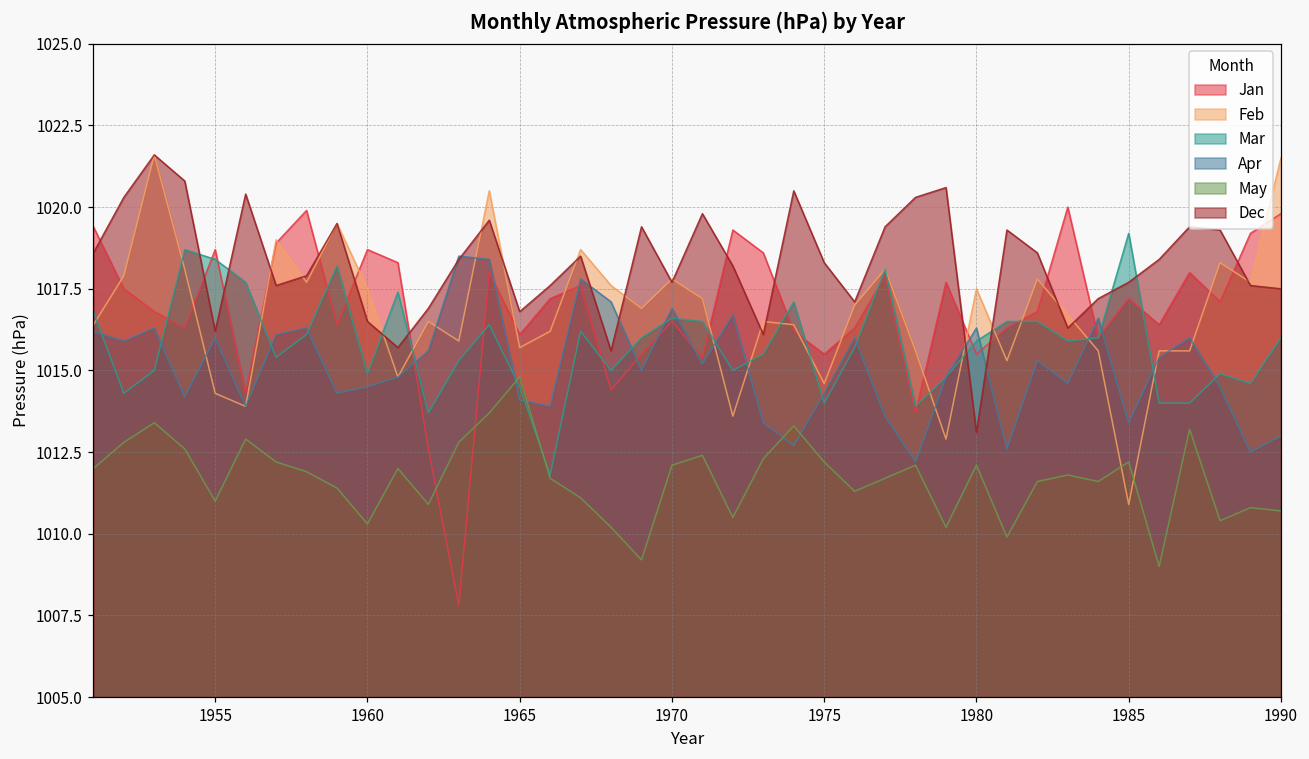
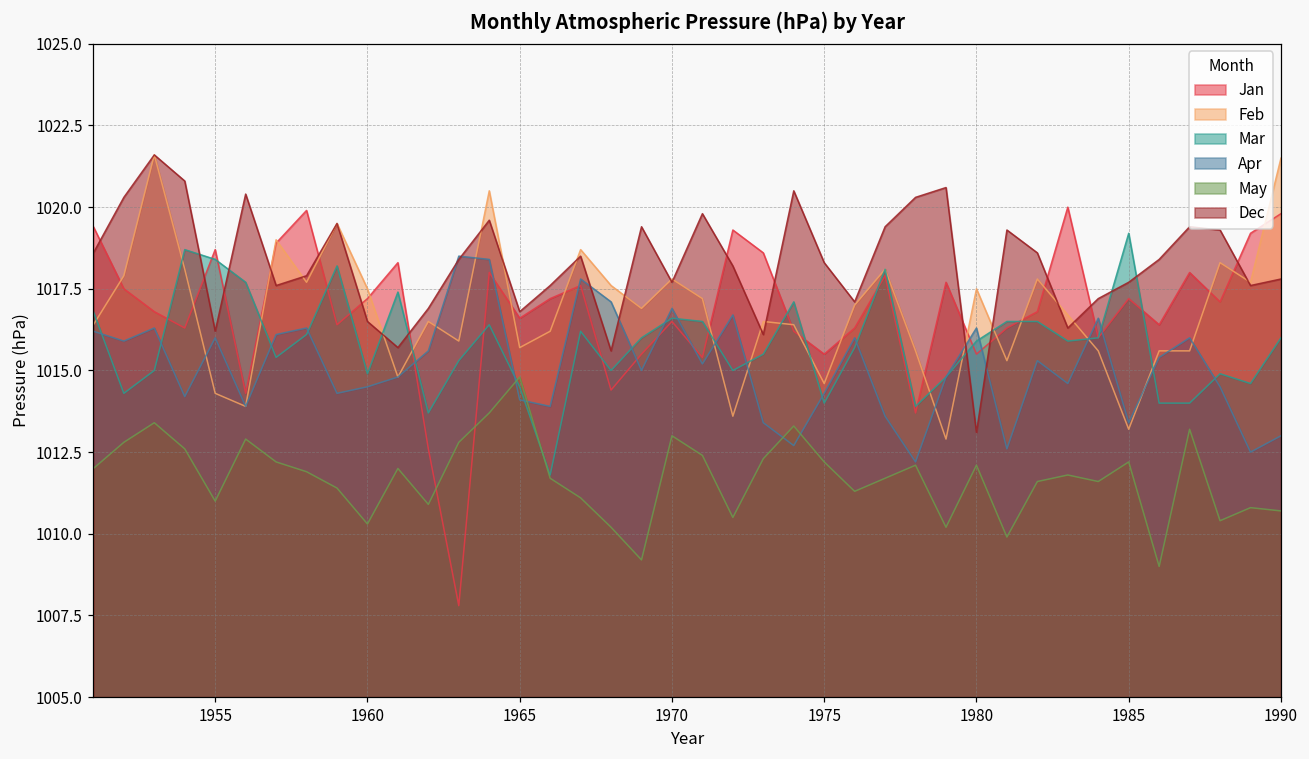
Jan, 1960: 1018.7 -> 1017.2
Jan, 1965: 1016.1 -> 1016.6
May, 1970: 1012.1 -> 1013.0
Feb, 1985: 1010.9 -> 1013.2
Dec, 1990: 1017.5 -> 1017.8
